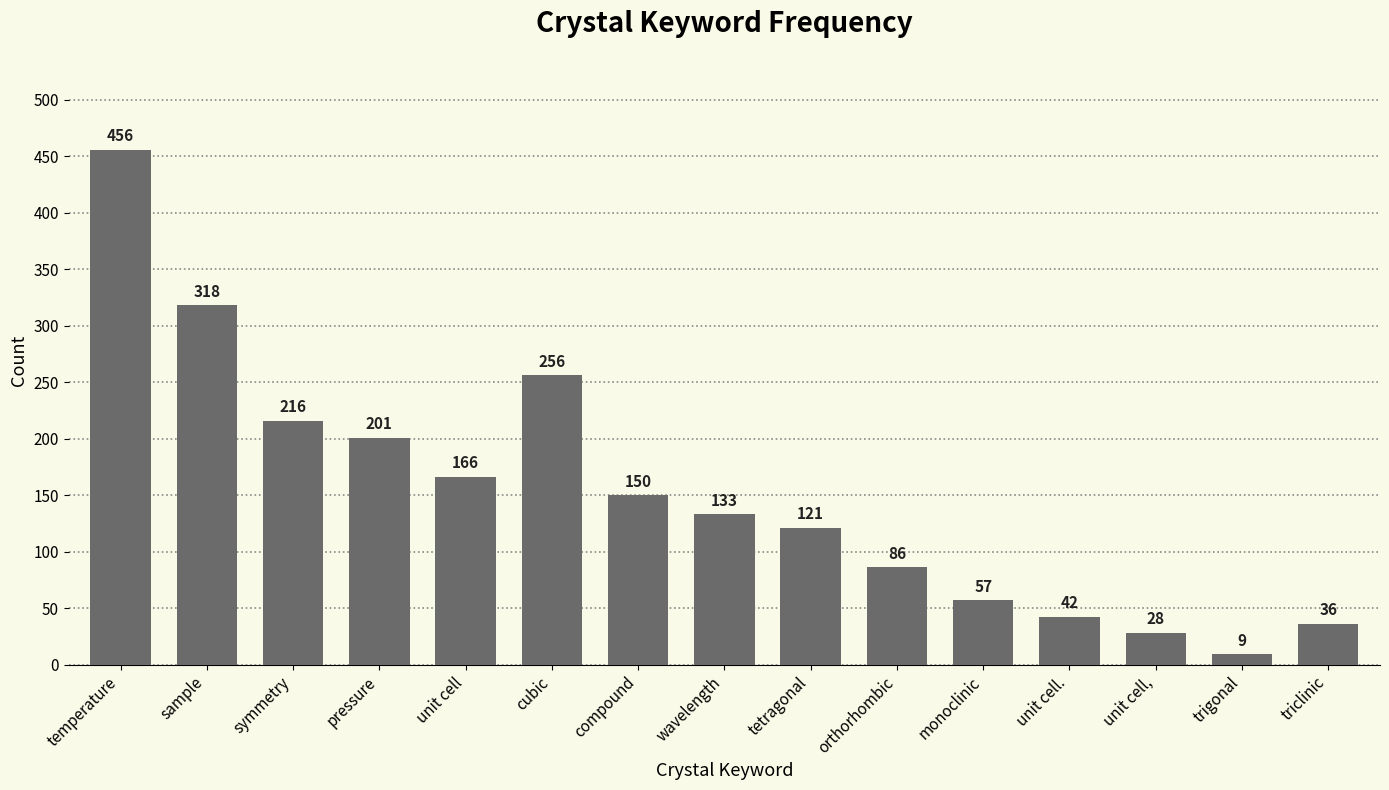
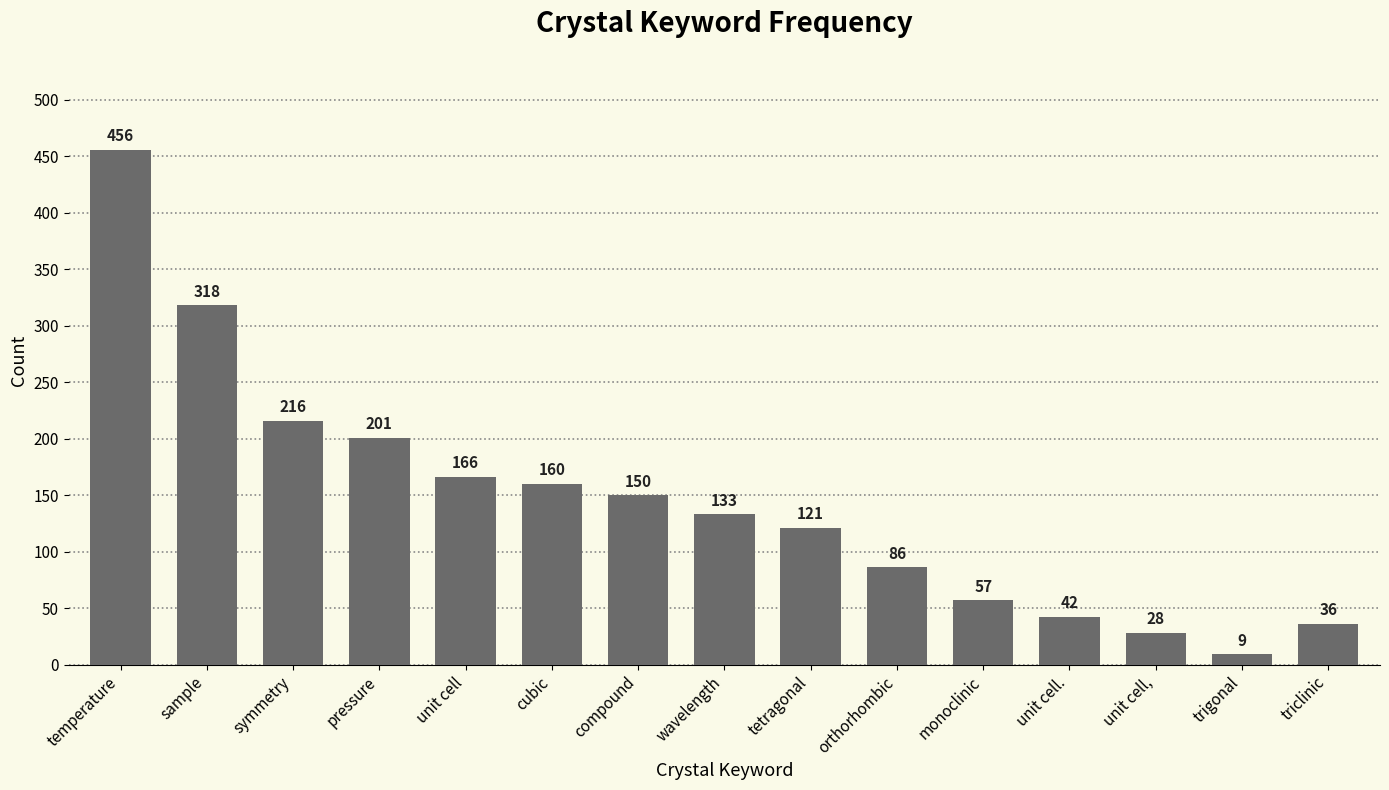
cubic: 256 -> 160
